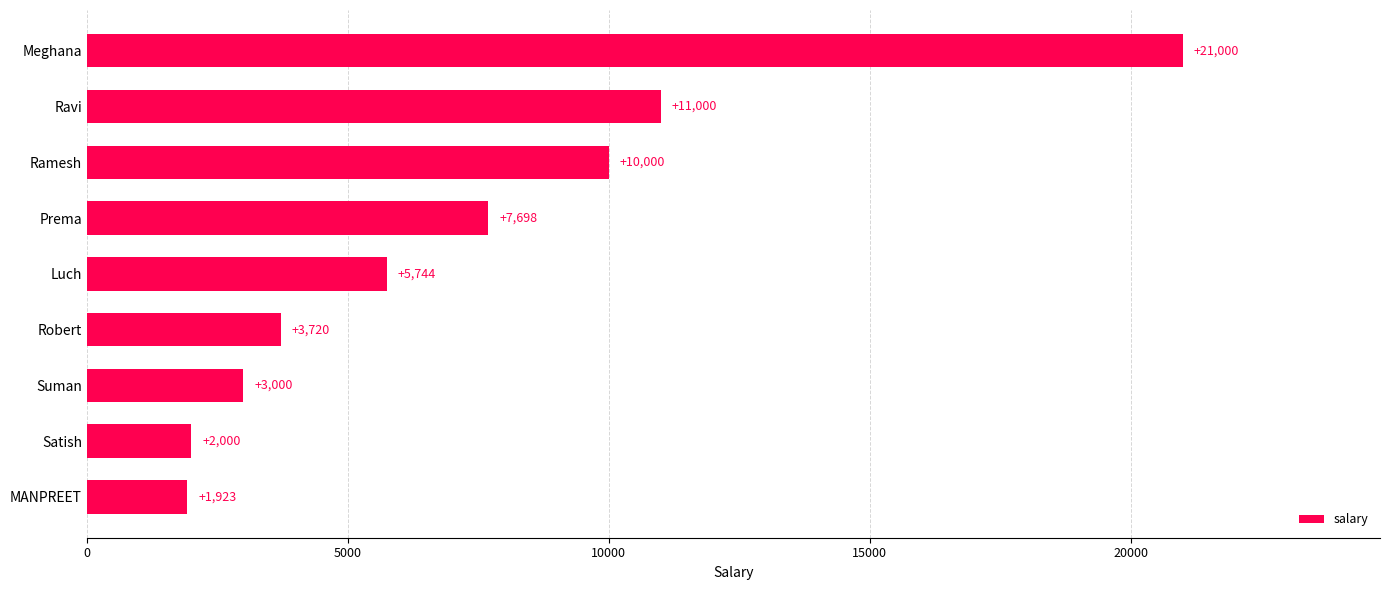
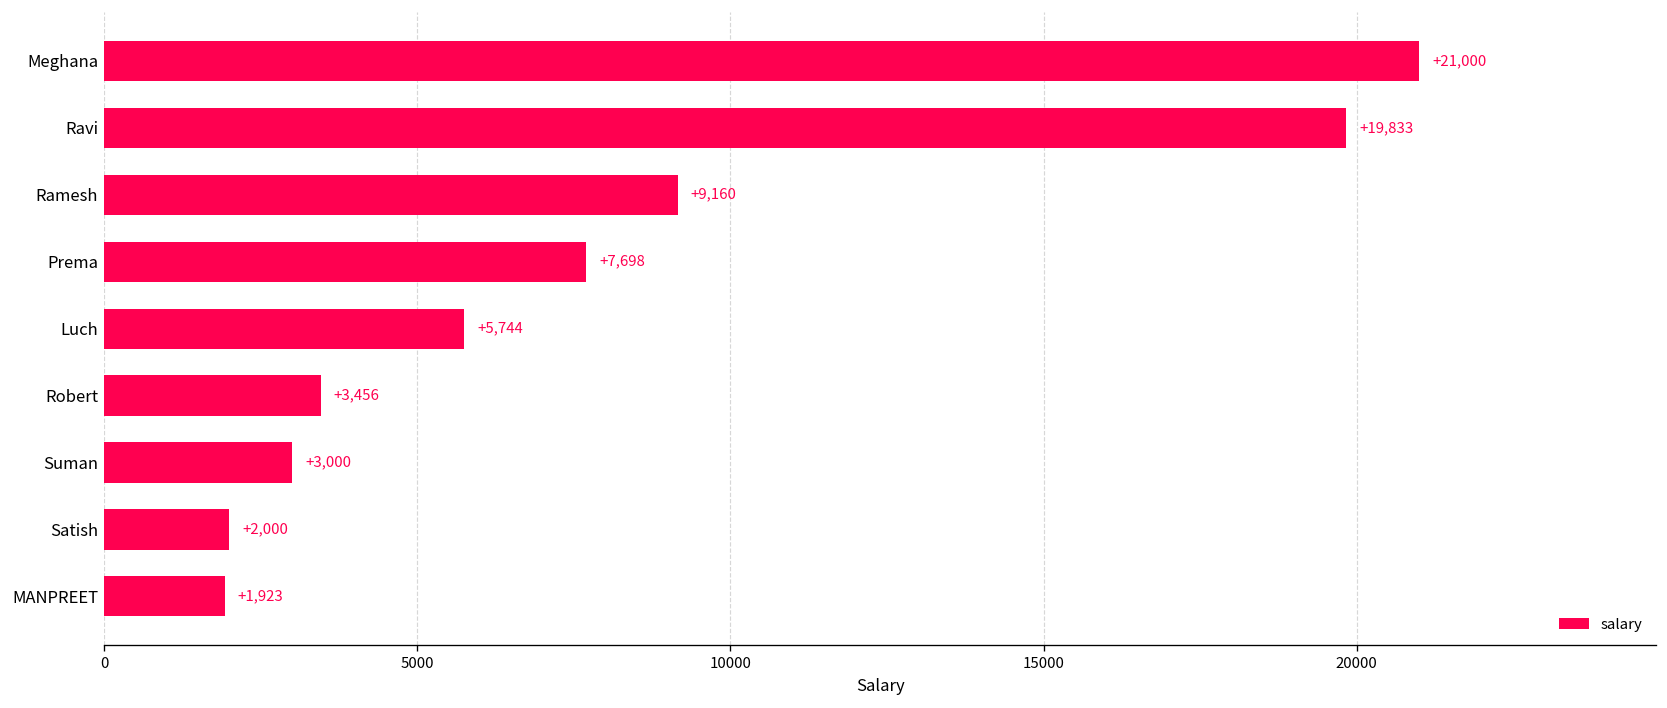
Ravi: +11,000 -> +19,833
Ramesh: +10,000 -> +9,160
Robert: +3,720 -> +3,456
